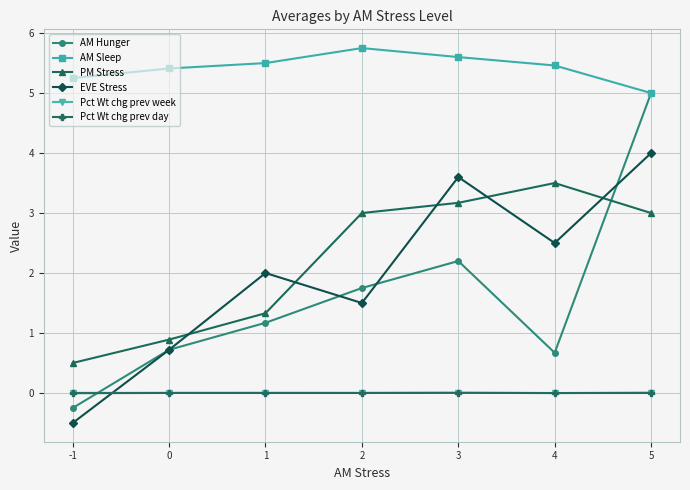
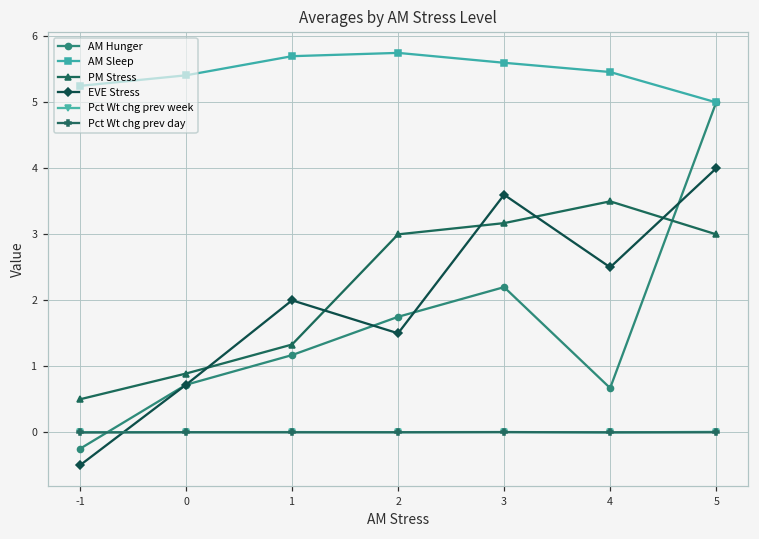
AM Sleep, 1: 5.5 -> 5.7
